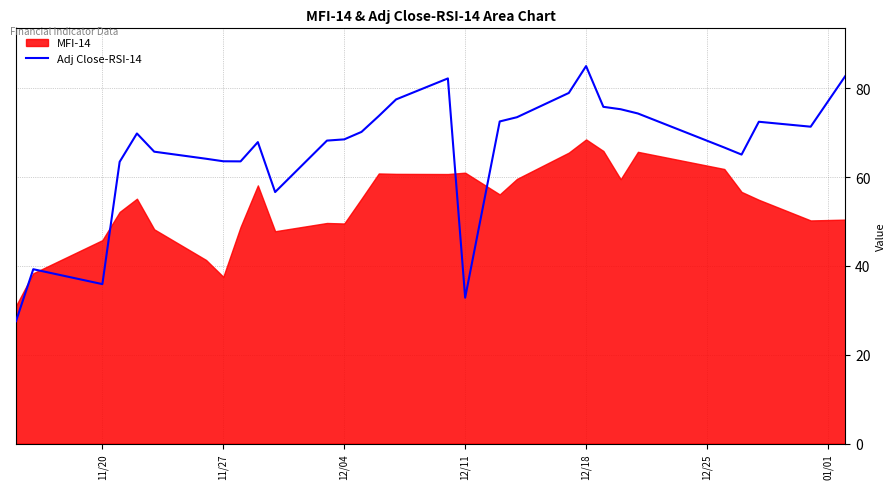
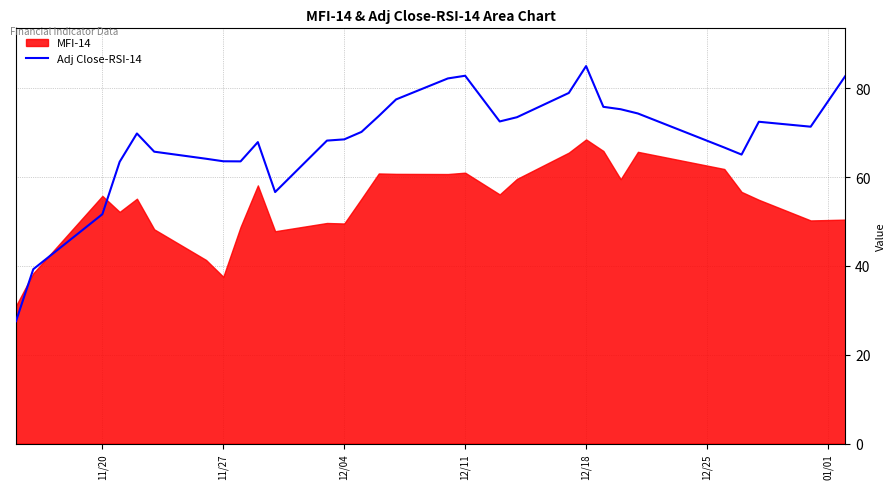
Adj Close-RSI-14, 11/20: 36 -> 52
MFI-14, 11/20: 46 -> 56
Adj Close-RSI-14, 12/11: 33 -> 83
